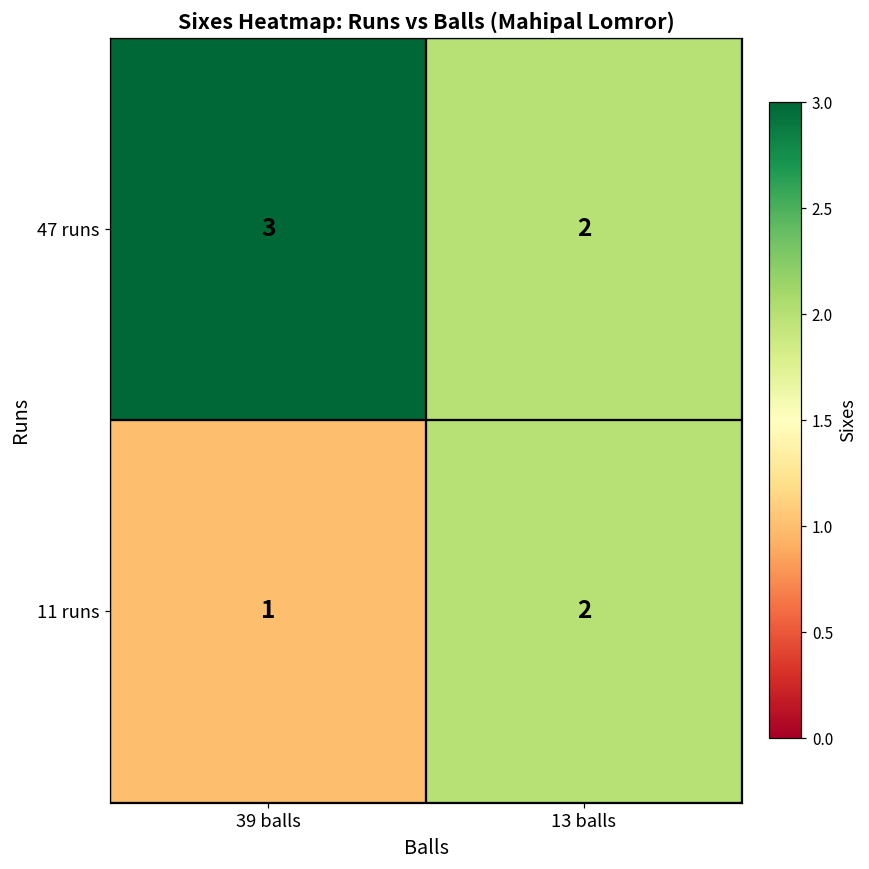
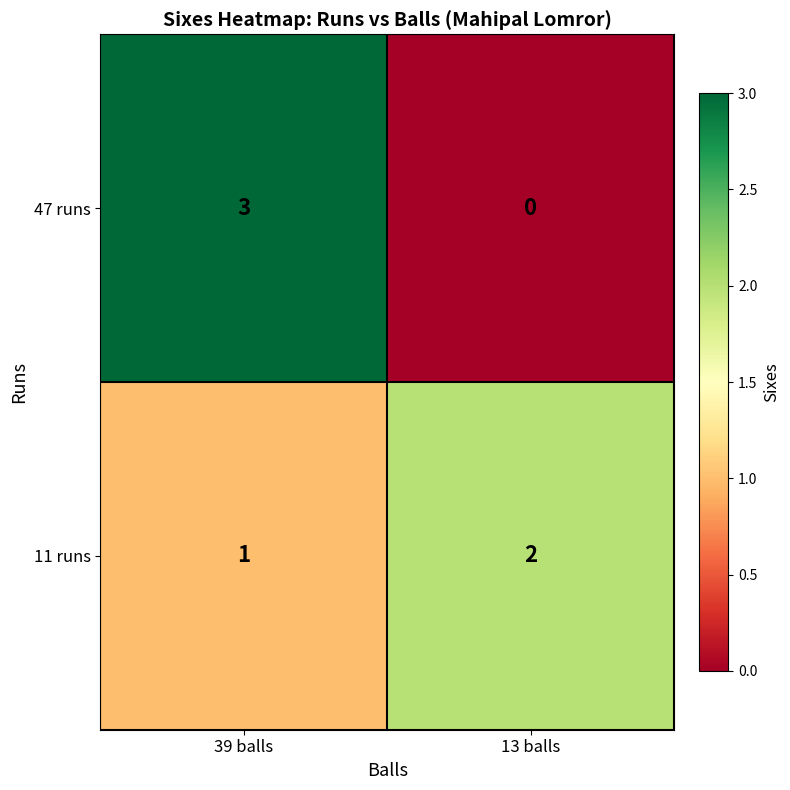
47 runs, 13 balls: 2 -> 0
